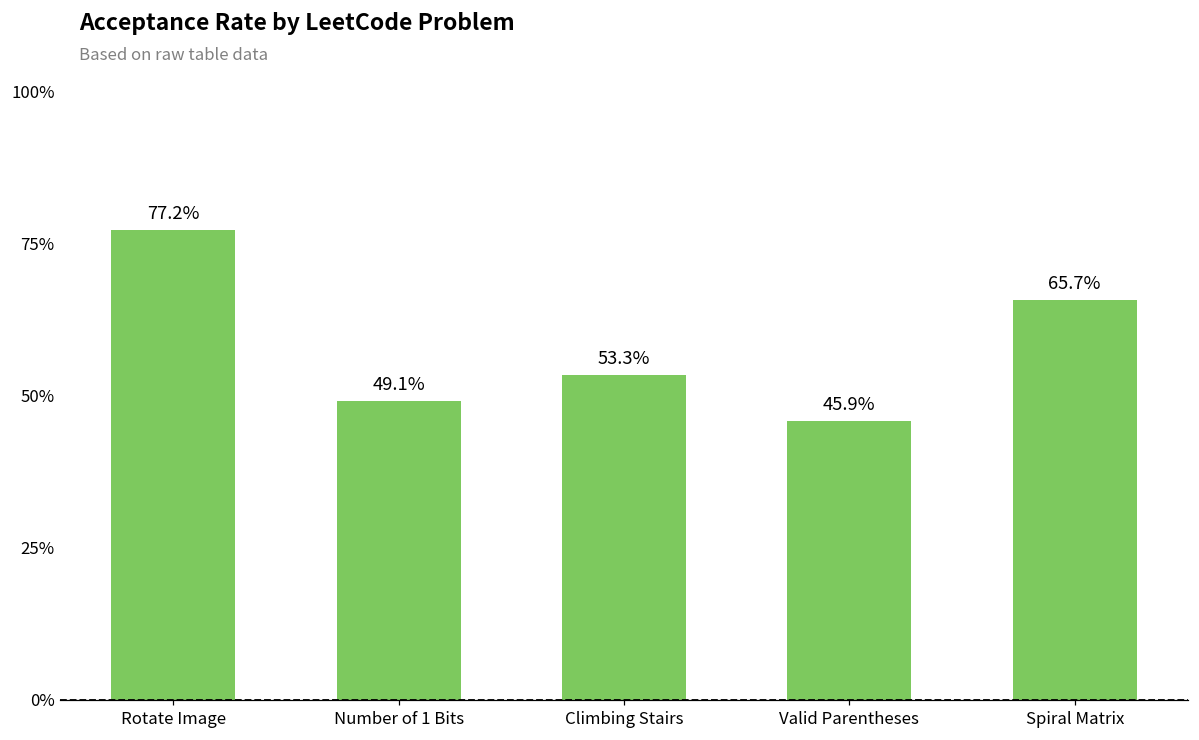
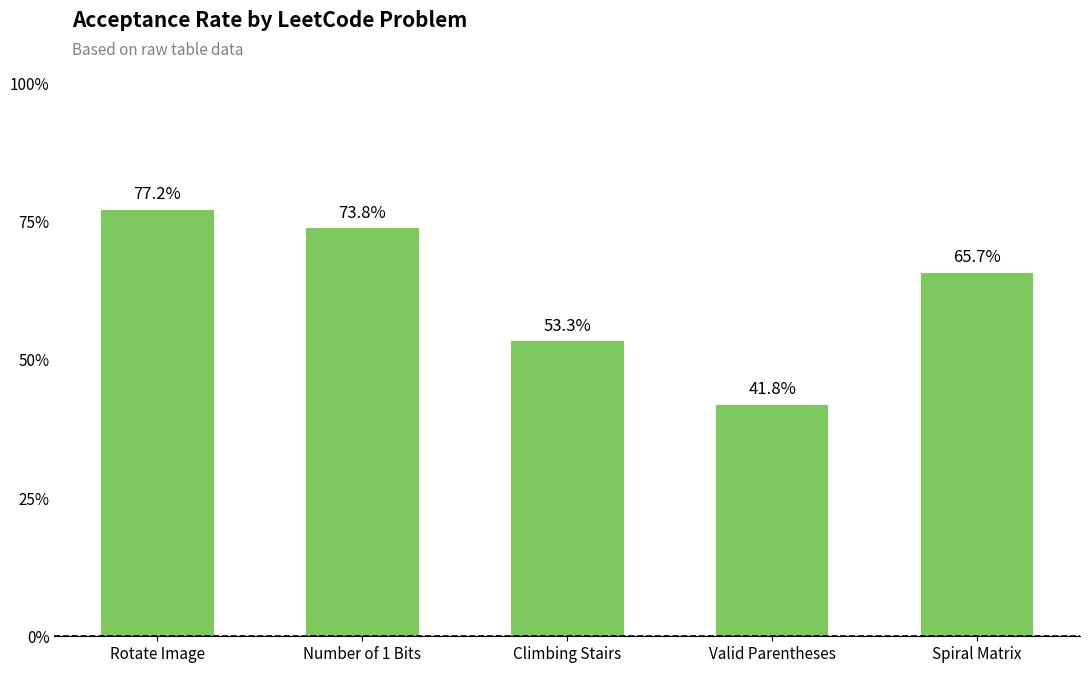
Number of 1 Bits: 49.1% -> 73.8%
Valid Parentheses: 45.9% -> 41.8%
